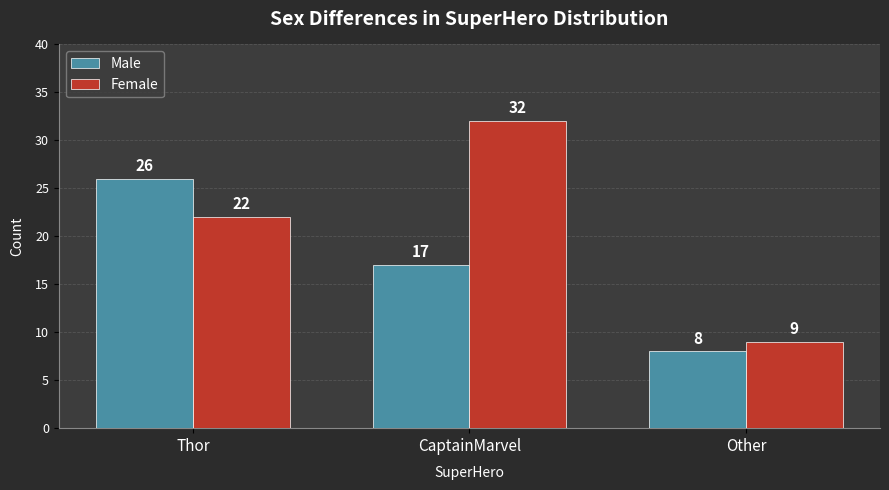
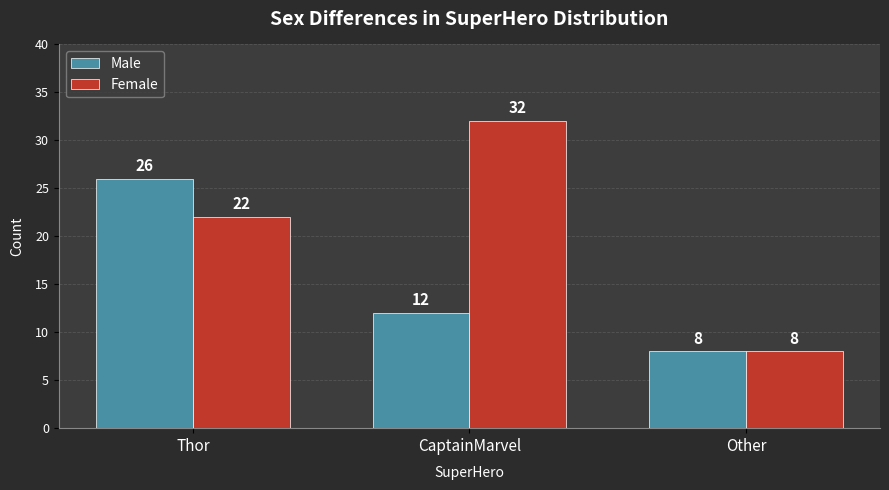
Male, CaptainMarvel: 17 -> 12
Female, Other: 9 -> 8
